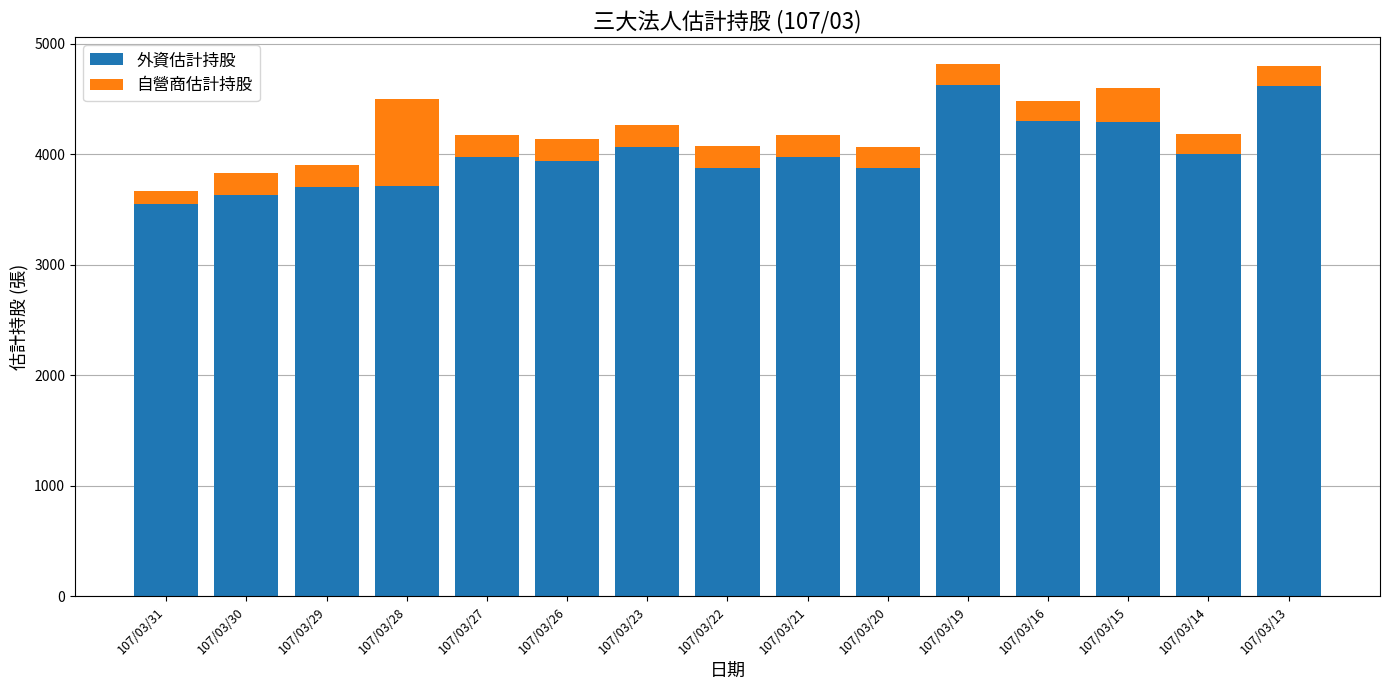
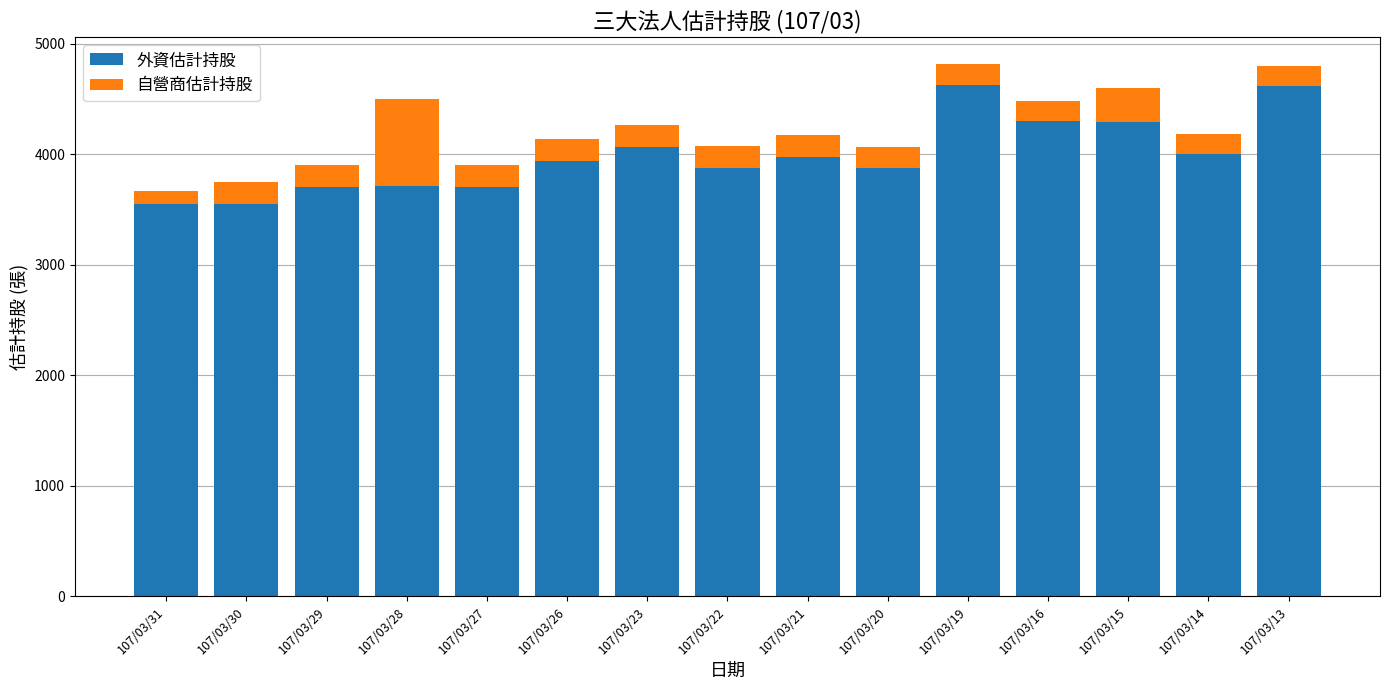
外資估計持股, 107/03/30: 3640 -> 3550
外資估計持股, 107/03/27: 3970 -> 3710
